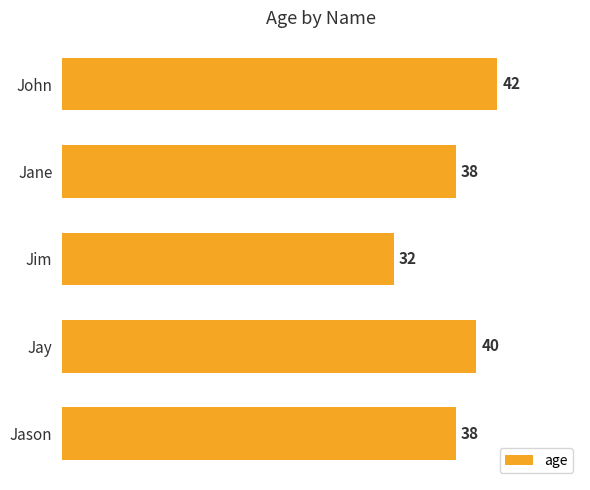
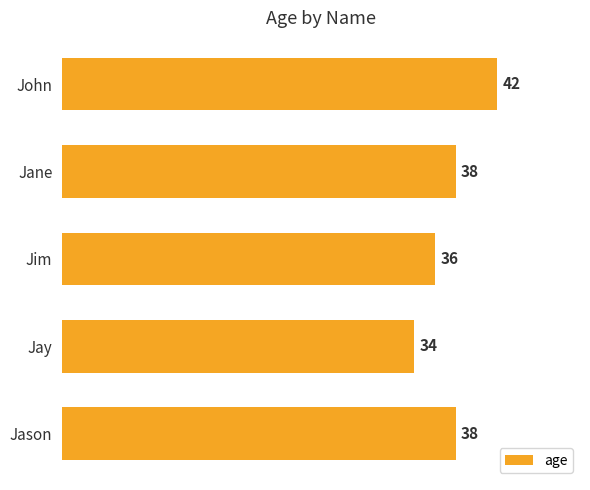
Jim: 32 -> 36
Jay: 40 -> 34
